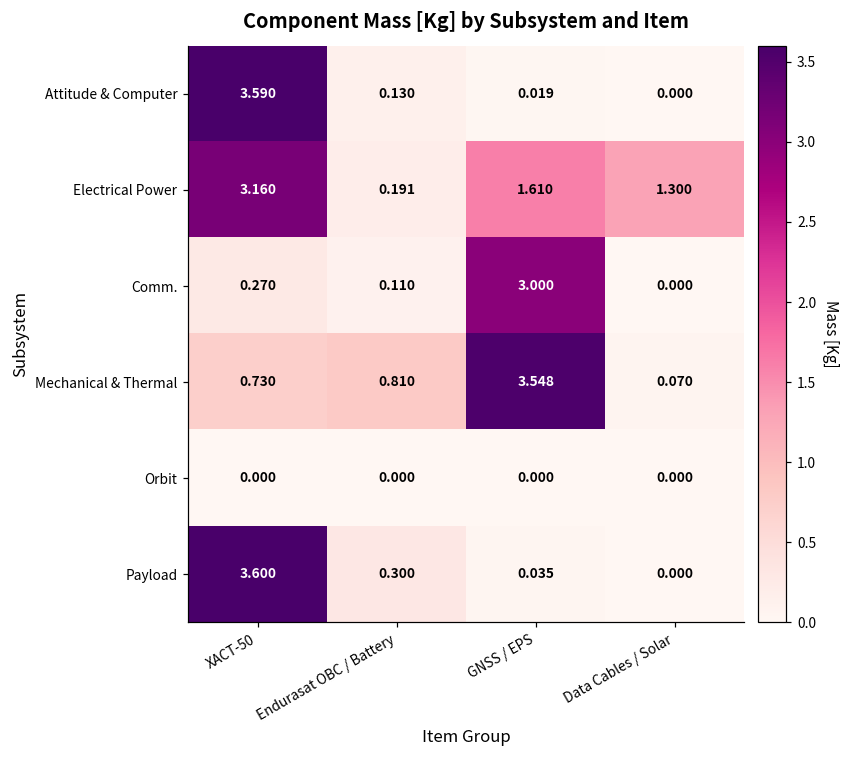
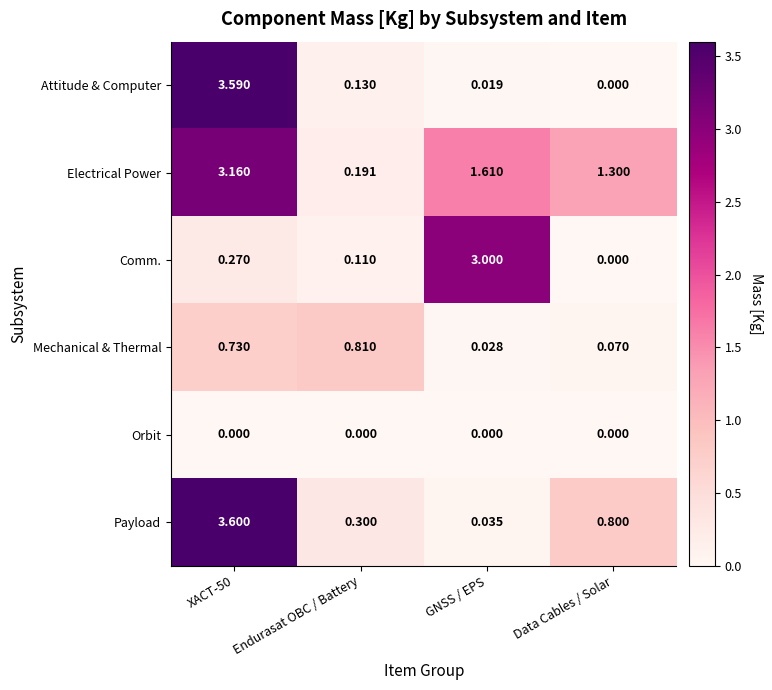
Mechanical & Thermal, GNSS / EPS: 3.548 -> 0.028
Payload, Data Cables / Solar: 0.000 -> 0.800
